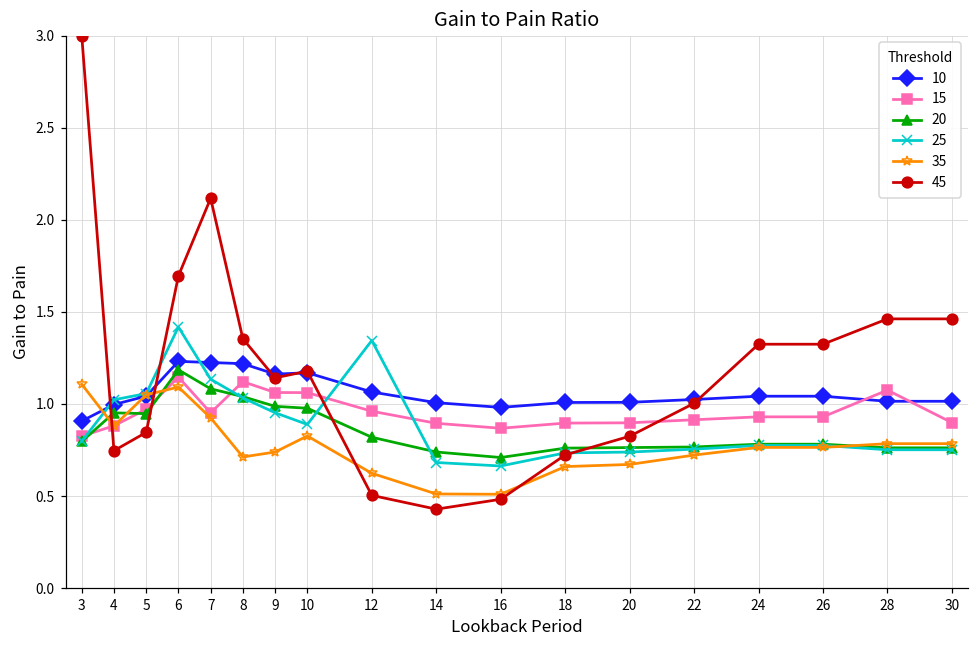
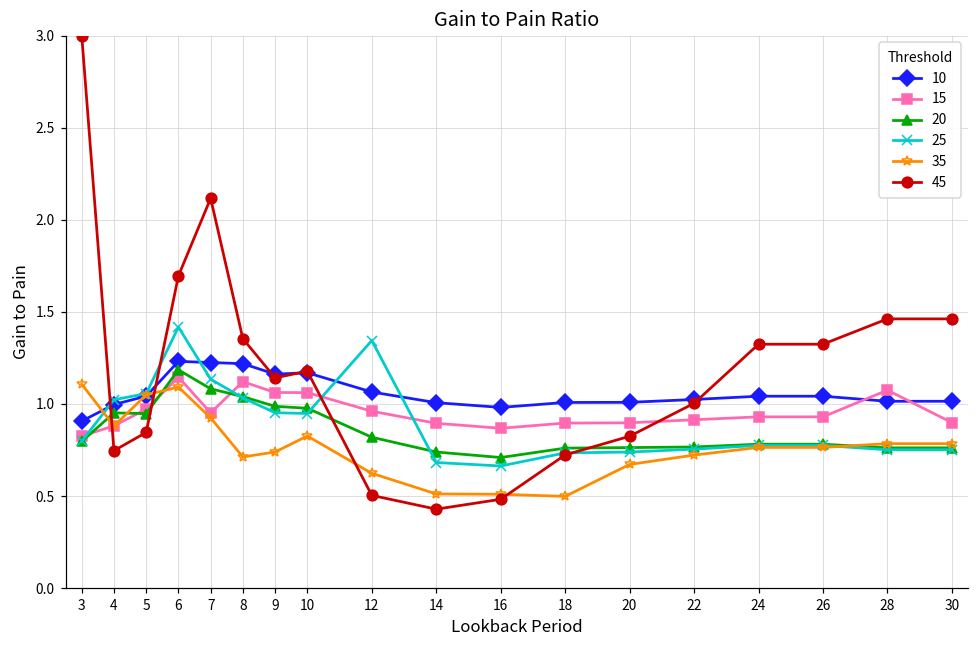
25, 10: 0.89 -> 0.95
35, 18: 0.66 -> 0.50
